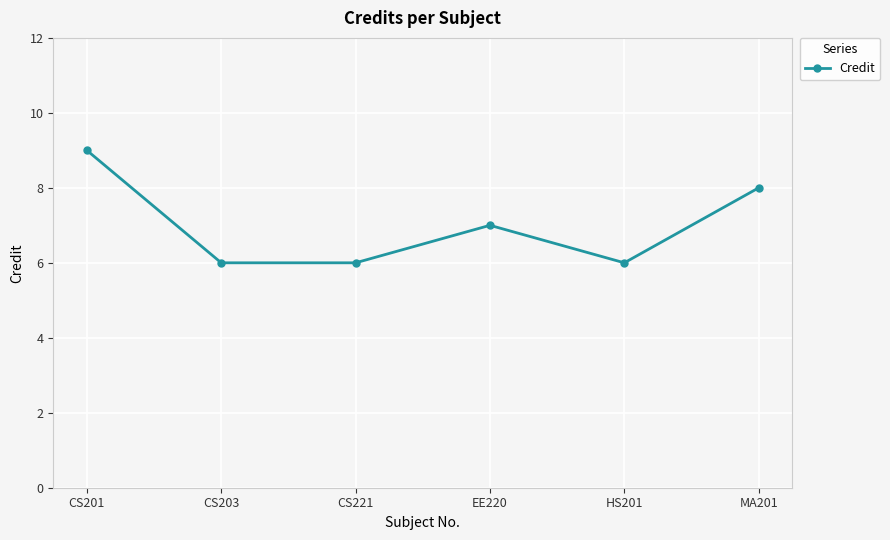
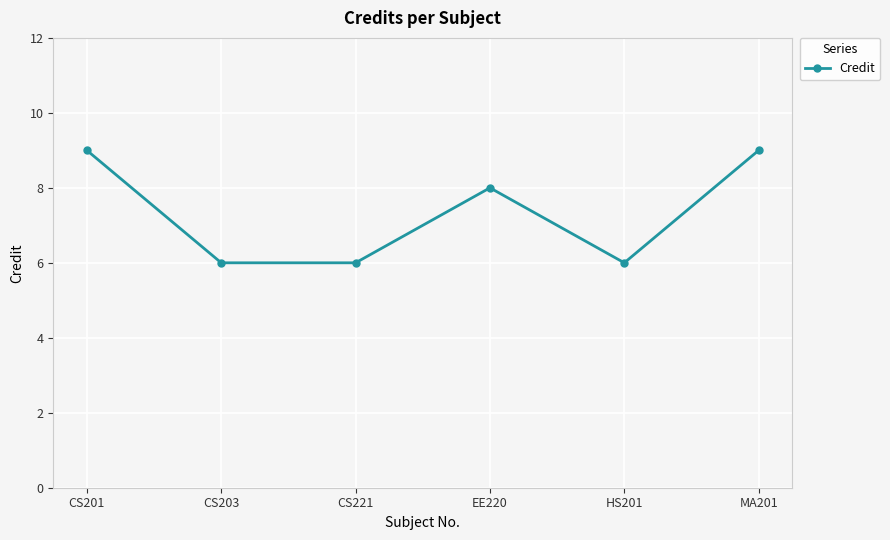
EE220: 7 -> 8
MA201: 8 -> 9
